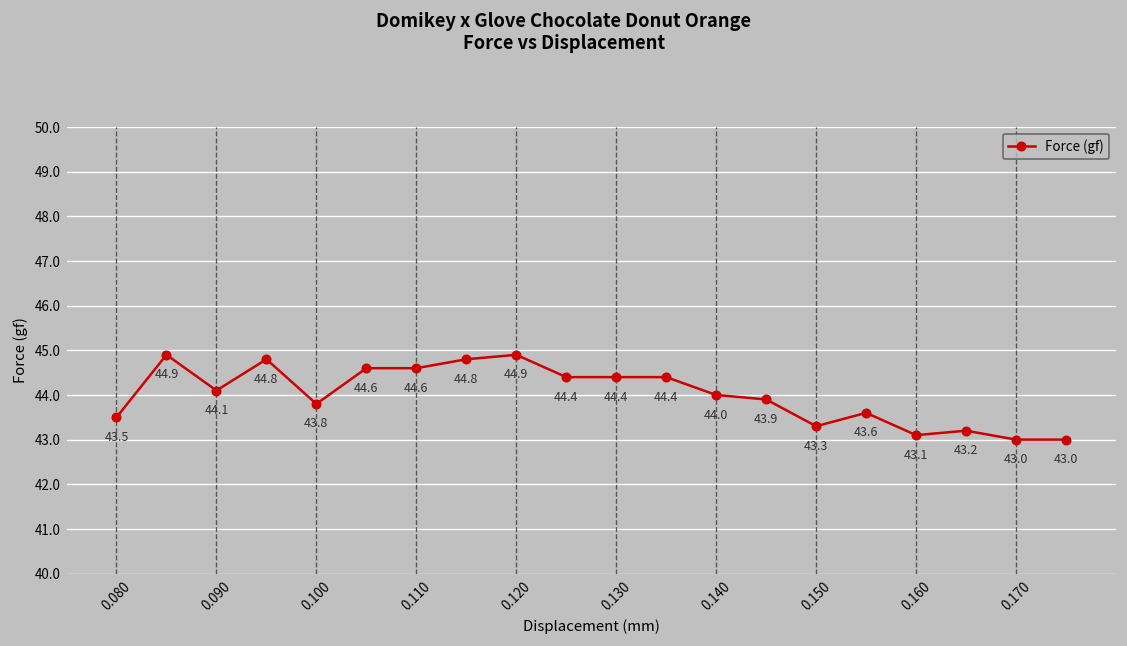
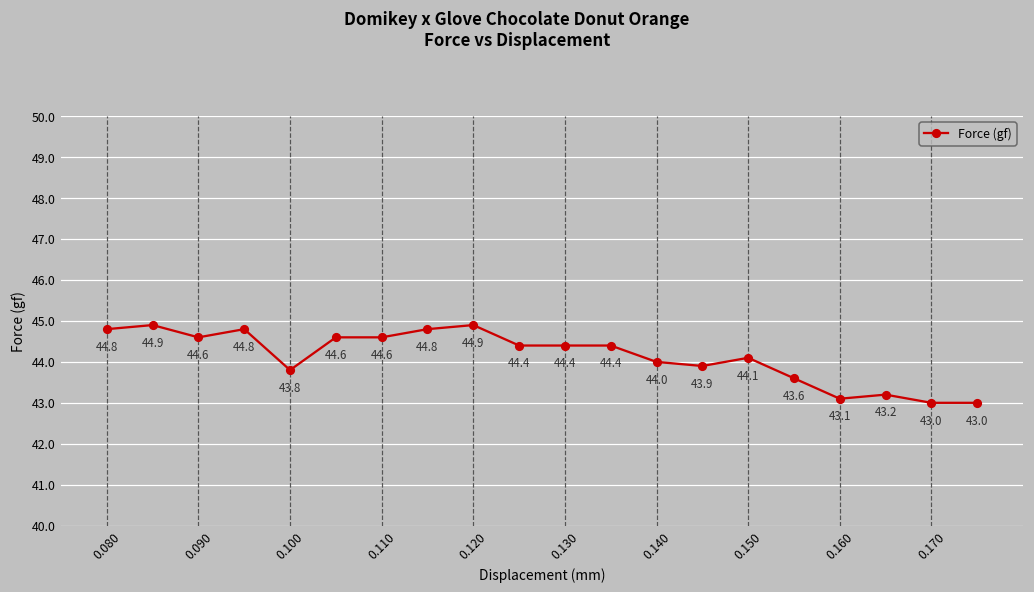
0.080: 43.5 -> 44.8
0.090: 44.1 -> 44.6
0.150: 43.3 -> 44.1
